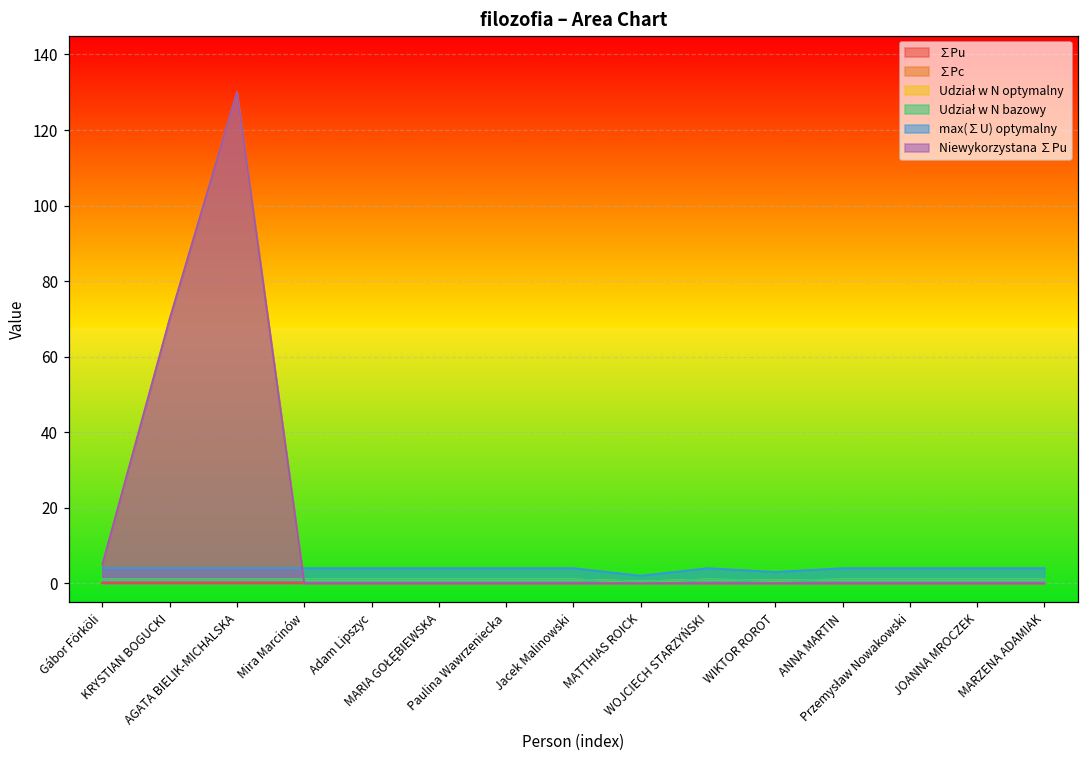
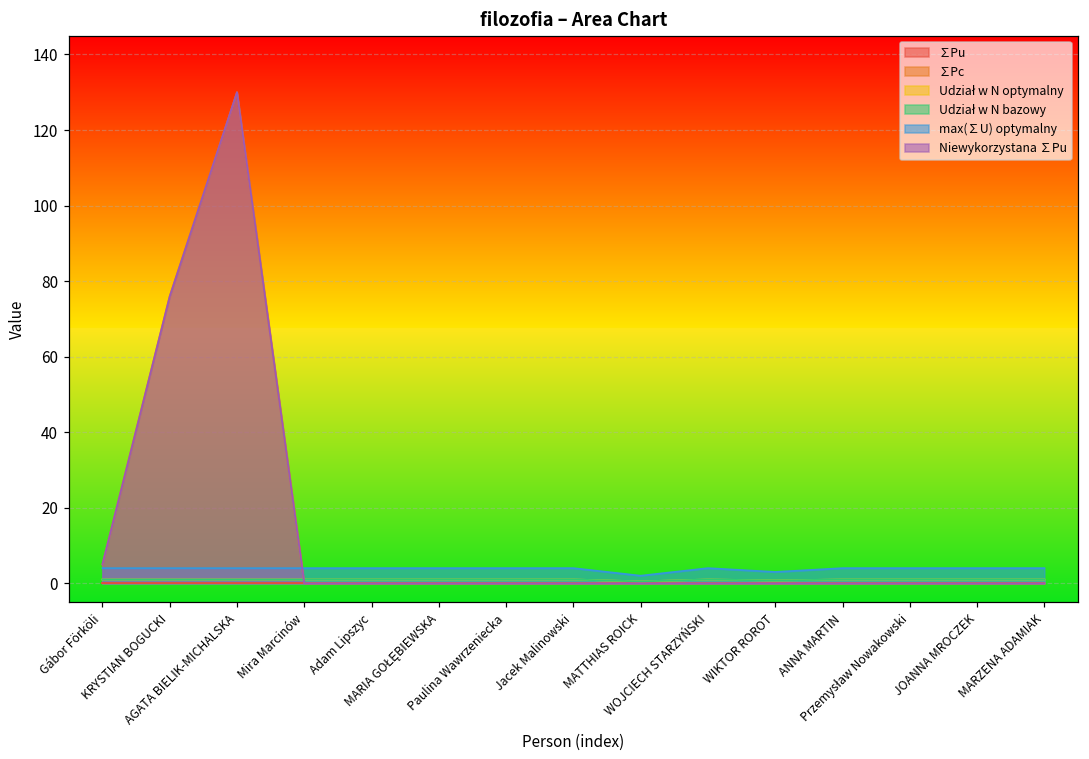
Niewykorzystana ∑Pu, KRYSTIAN BOGUCKI: 70 -> 76
Niewykorzystana ∑Pu, KRYSTIAN BOGUCKI: 70 -> 76
